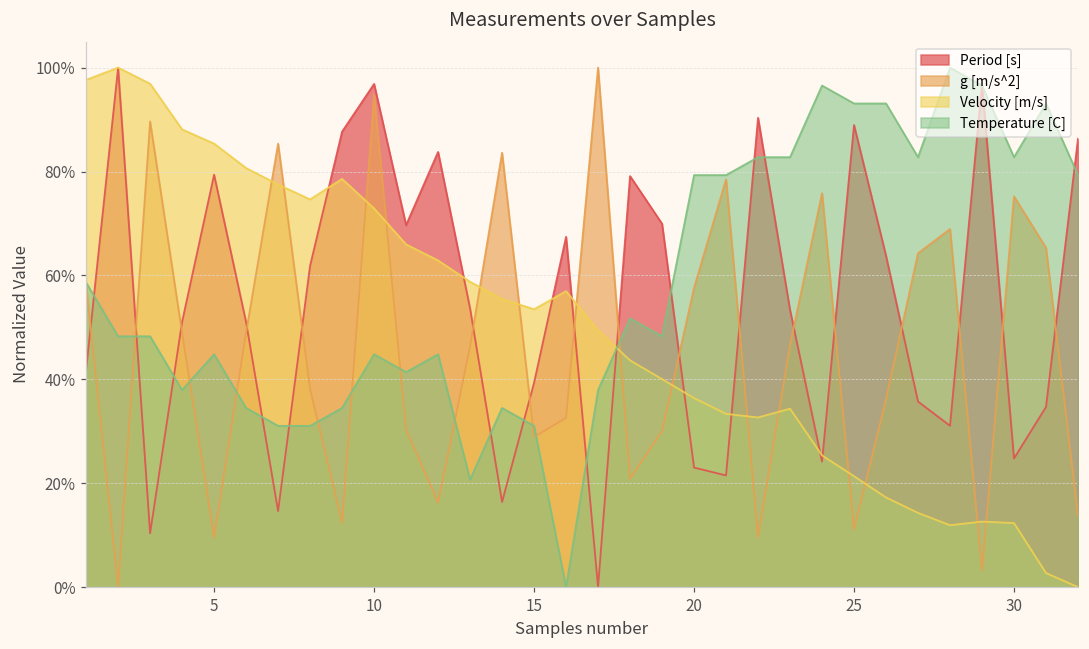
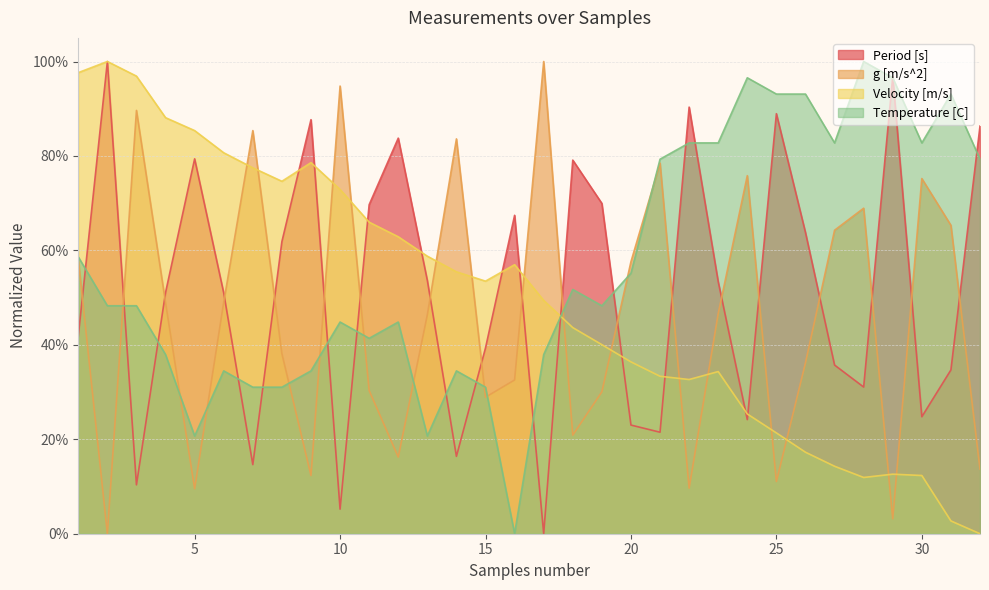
Temperature [C], 5: 45% -> 21%
Period [s], 10: 97% -> 5%
Temperature [C], 20: 79% -> 55%
